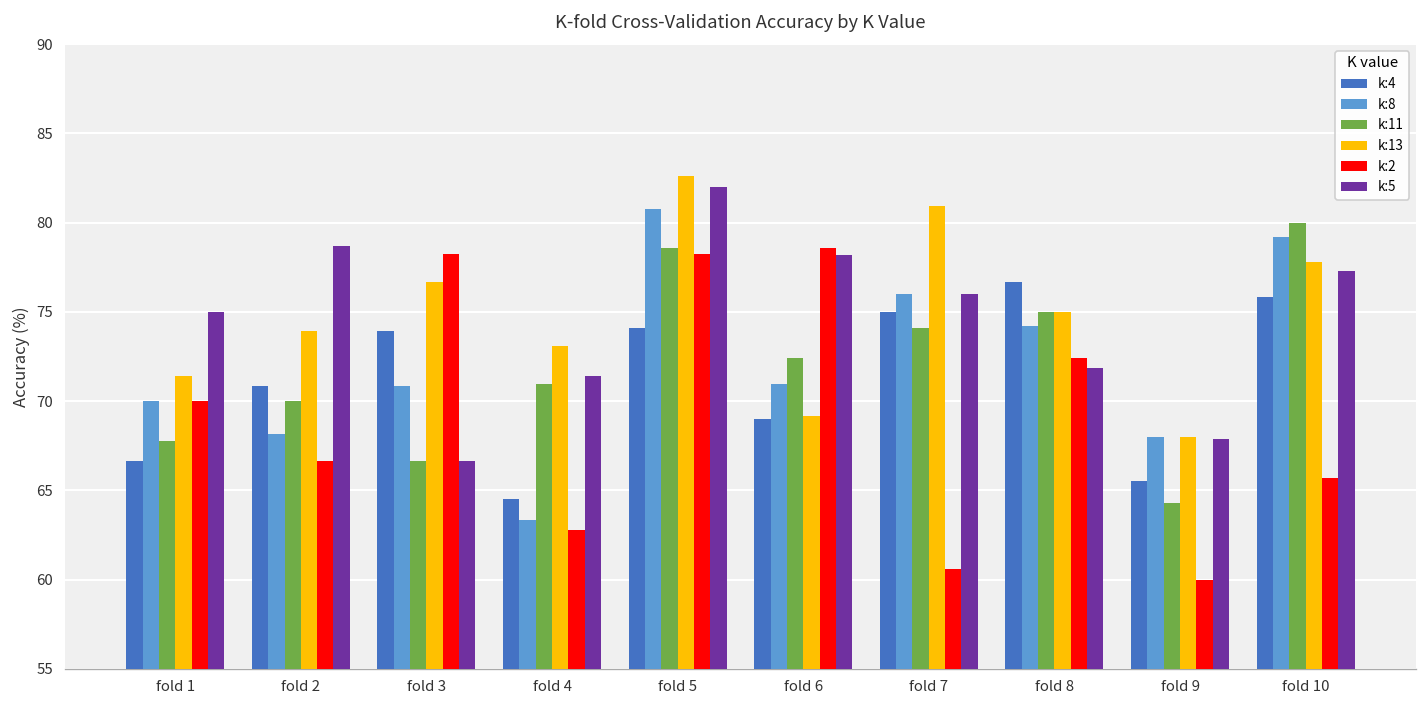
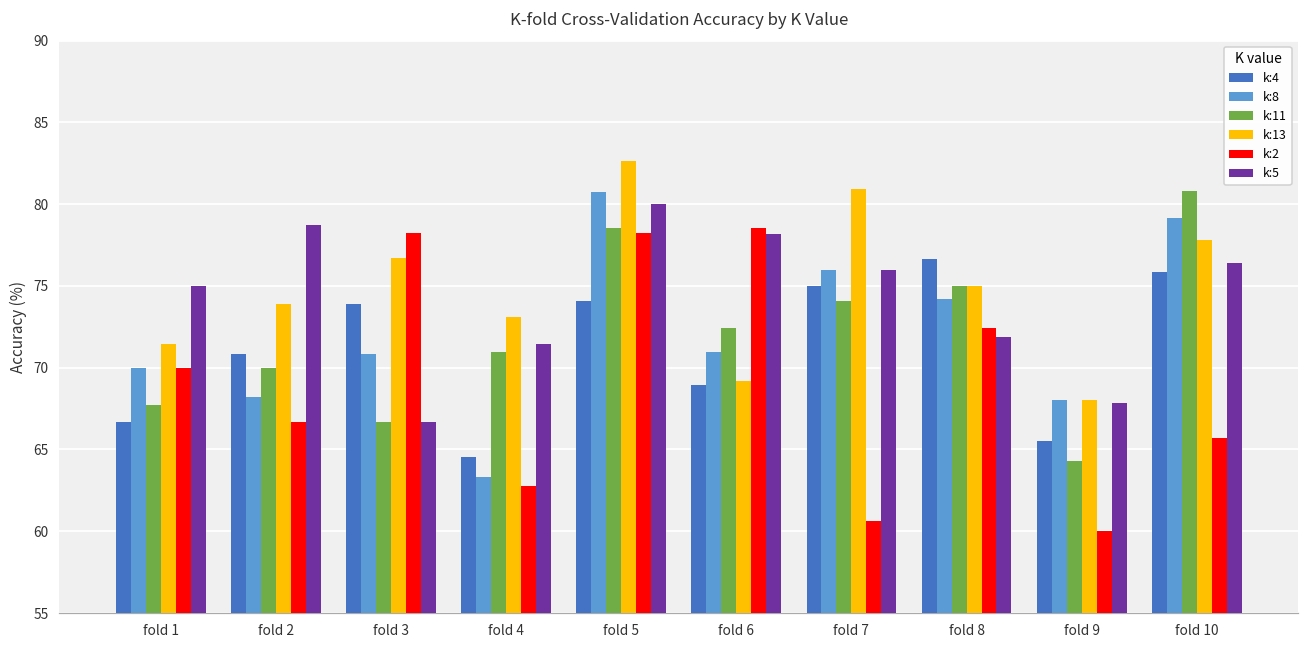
k:5, fold 5: 82 -> 80
k:11, fold 10: 80.0 -> 80.8
k:5, fold 10: 77.3 -> 76.4
